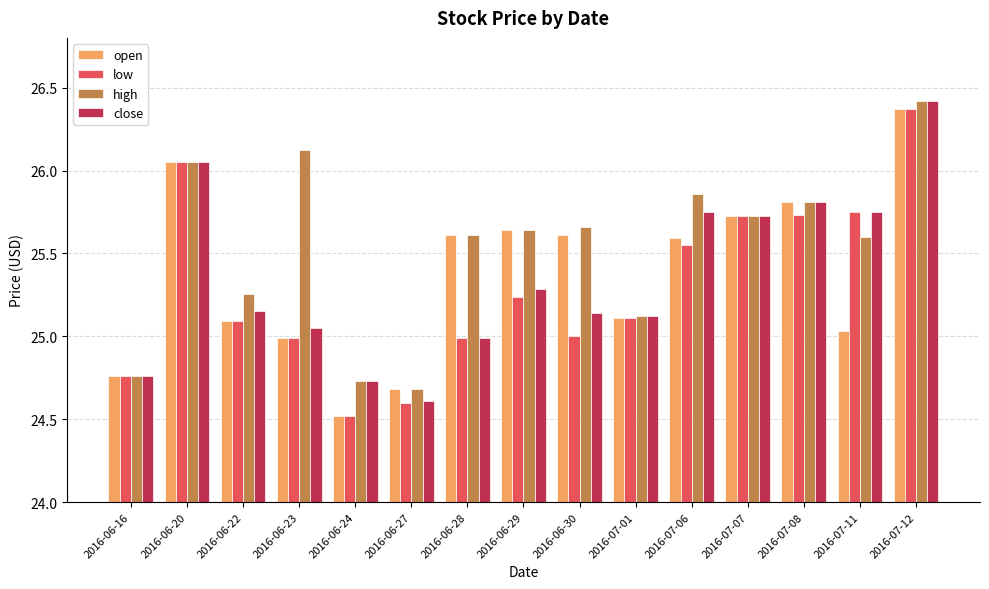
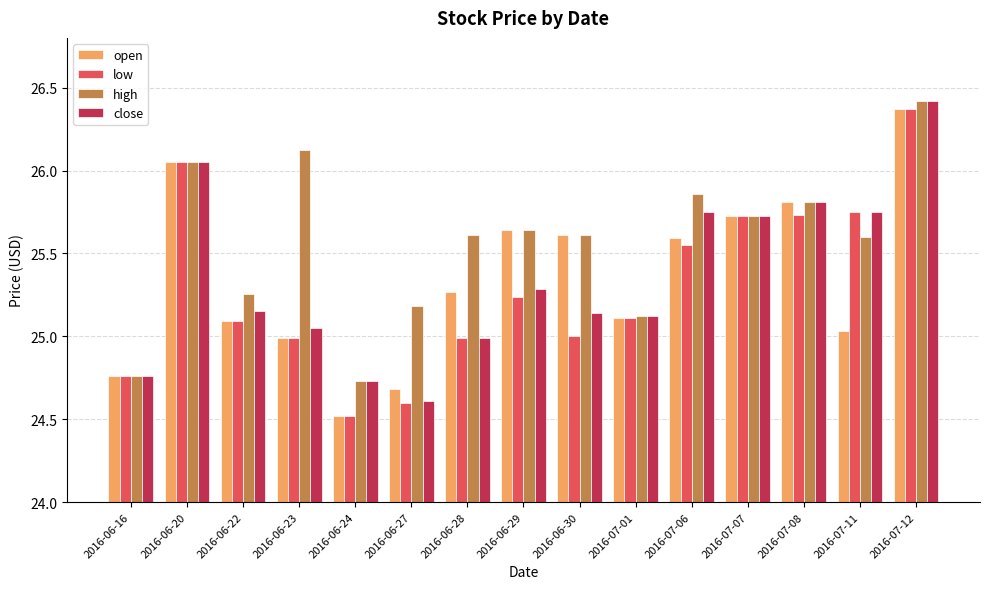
high, 2016-06-27: 24.68 -> 25.18
open, 2016-06-28: 25.61 -> 25.27
high, 2016-06-30: 25.66 -> 25.61
